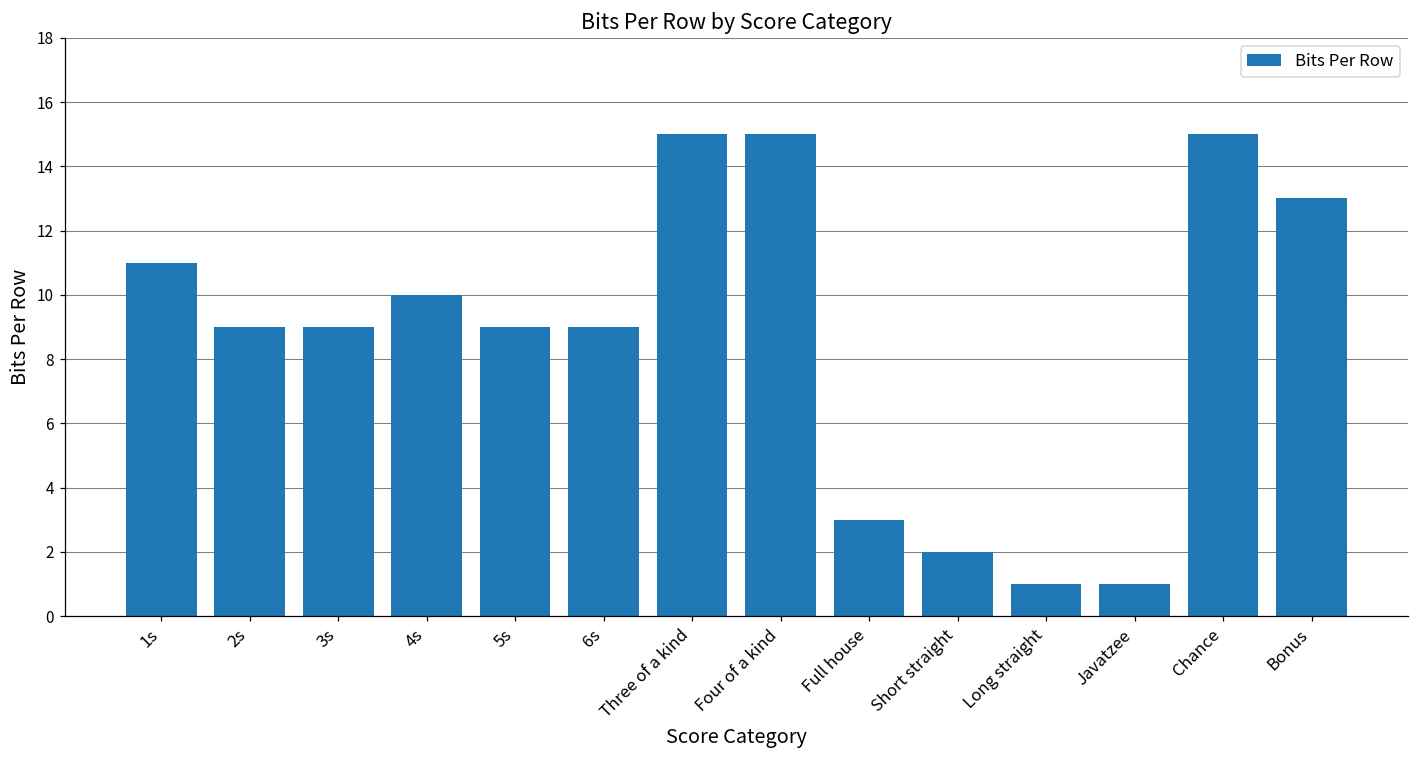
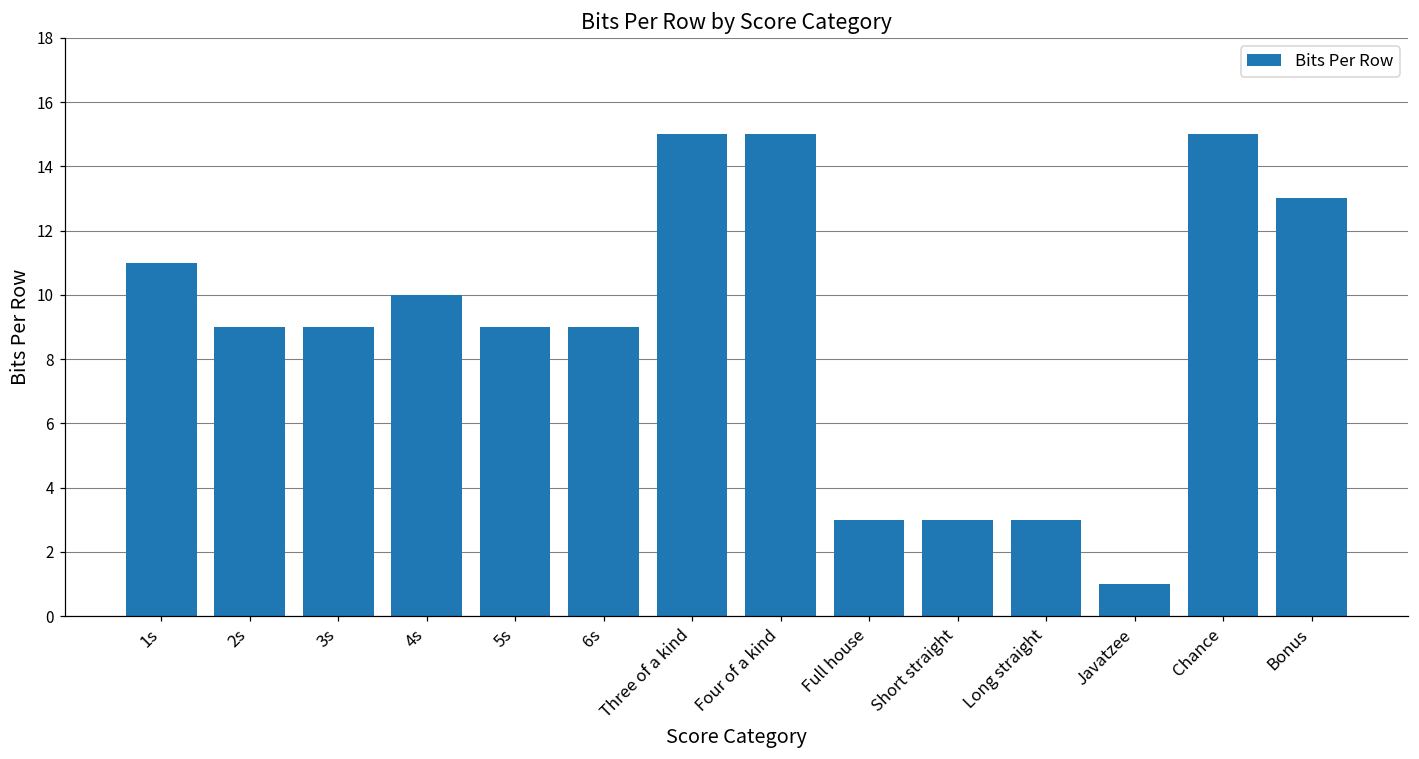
Short straight: 2 -> 3
Long straight: 1 -> 3
